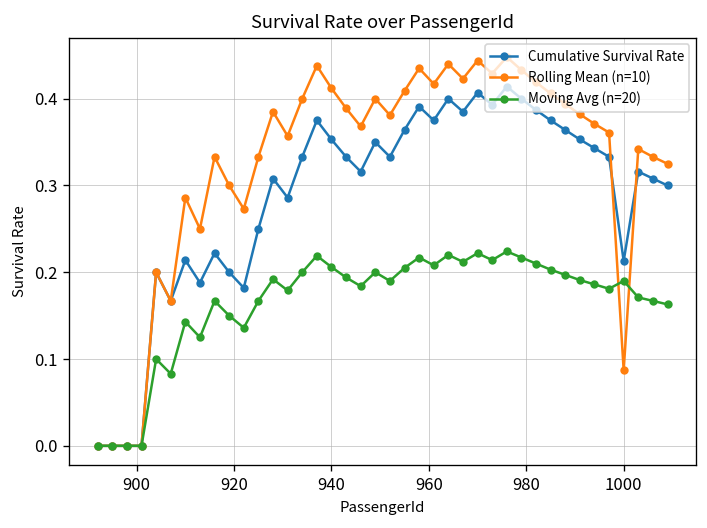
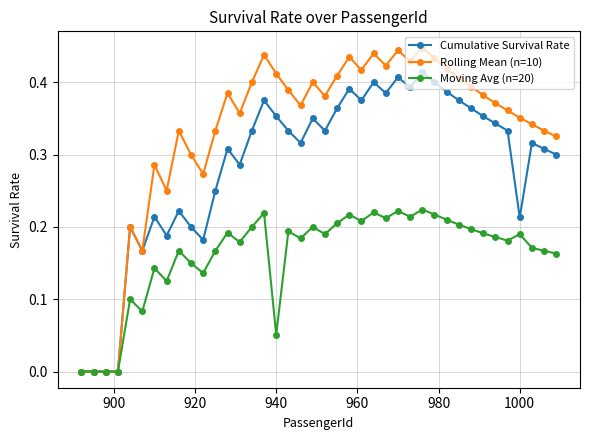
Moving Avg (n=20), 940: 0.21 -> 0.05
Rolling Mean (n=10), 1000: 0.09 -> 0.35
